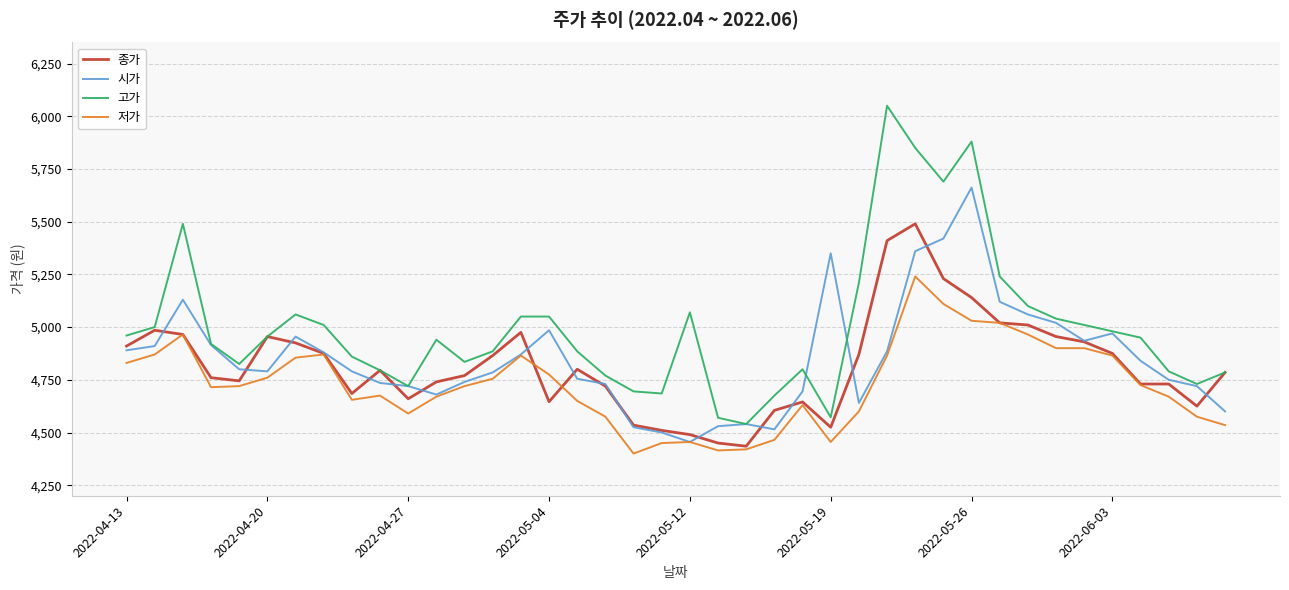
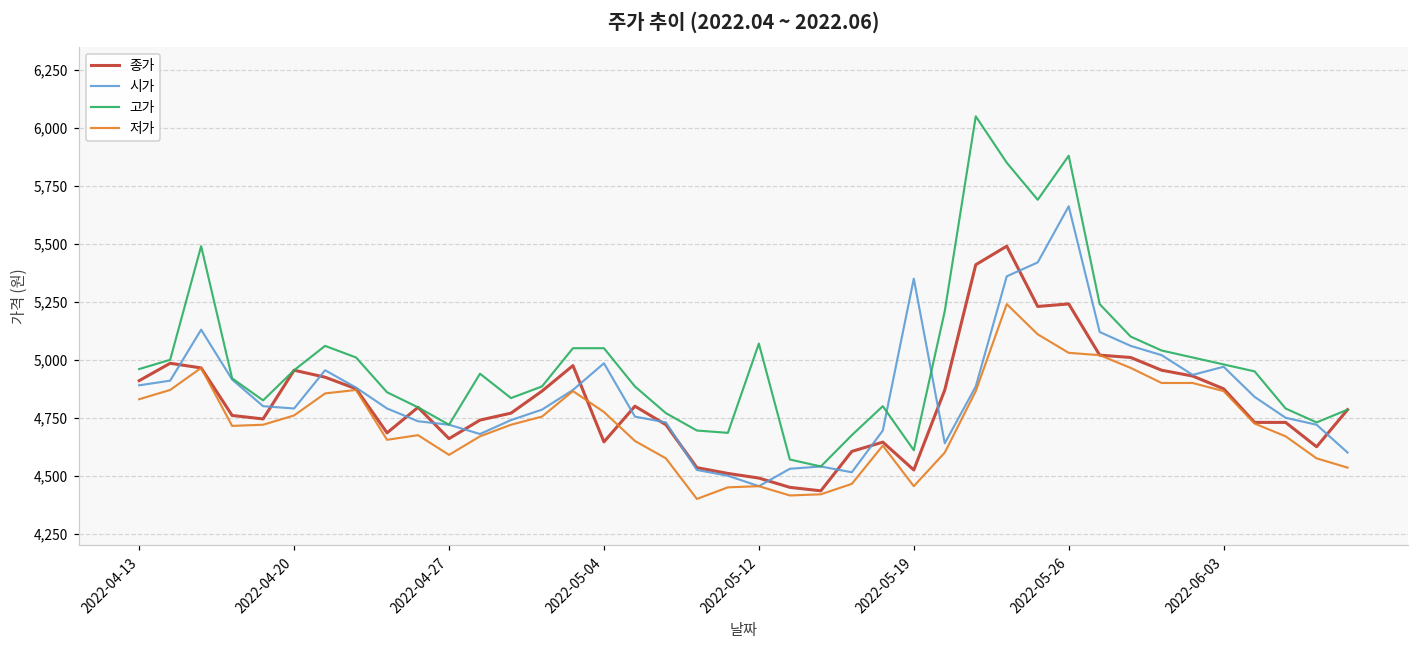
고가, 2022-05-19: 4,570 -> 4,610
종가, 2022-05-26: 5,140 -> 5,240
